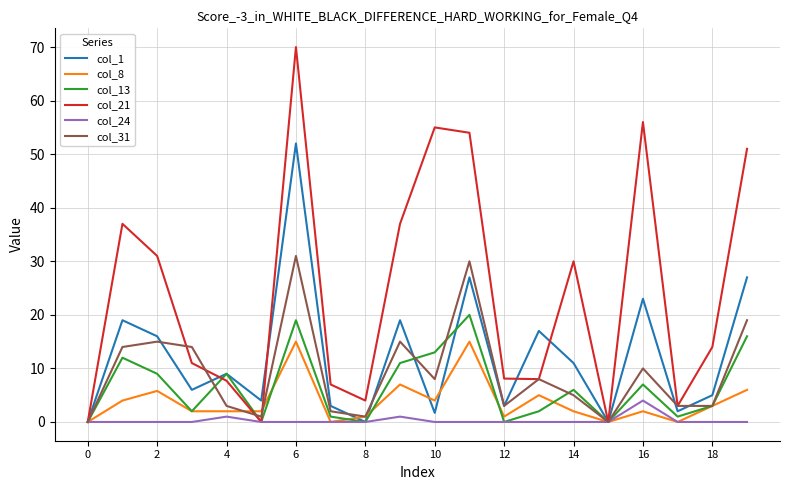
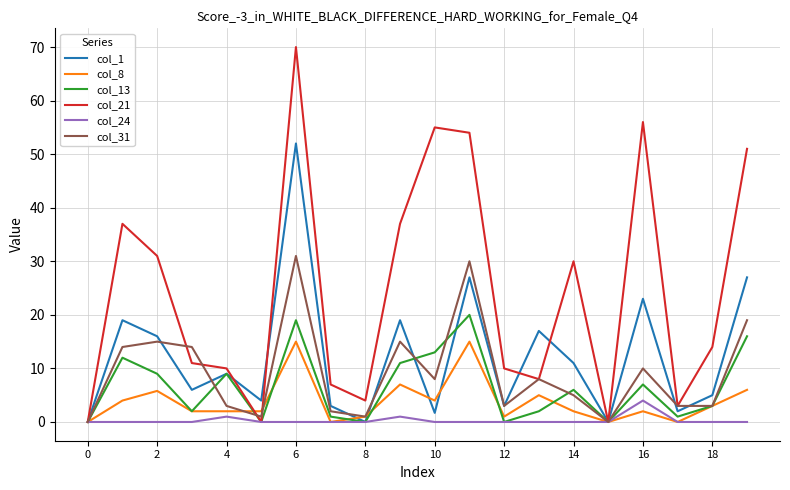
col_21, 4: 8 -> 10
col_21, 12: 8 -> 10
